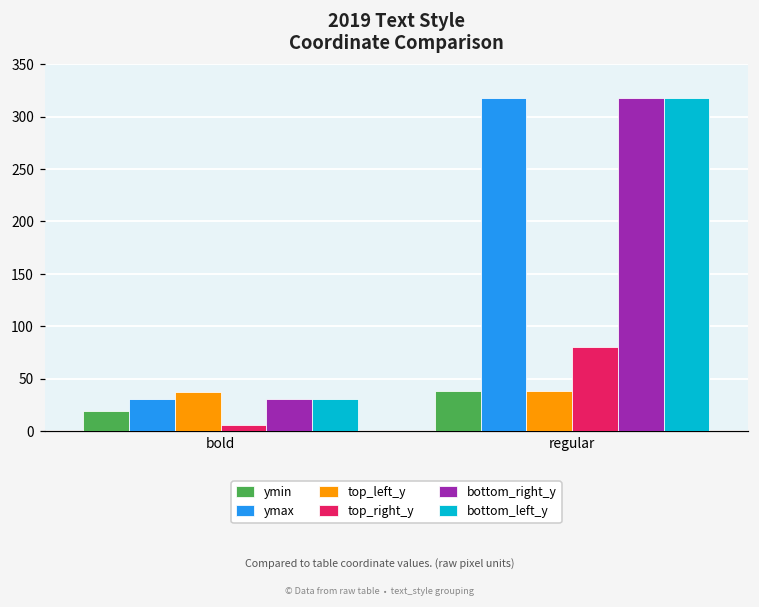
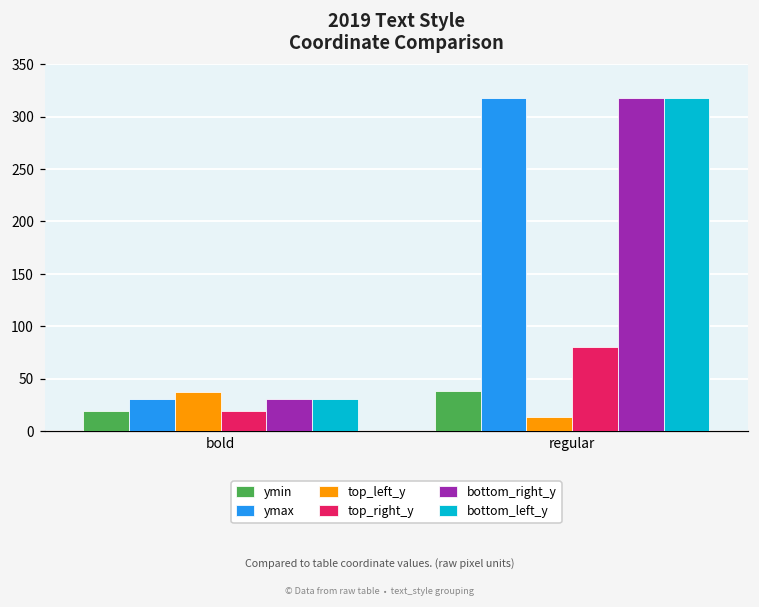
top_right_y, bold: 10 -> 20
top_left_y, regular: 40 -> 10
